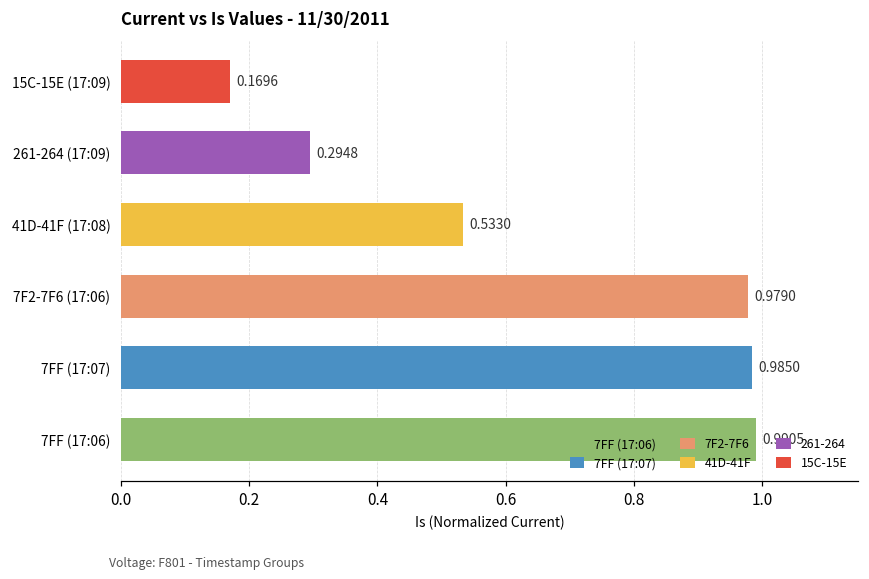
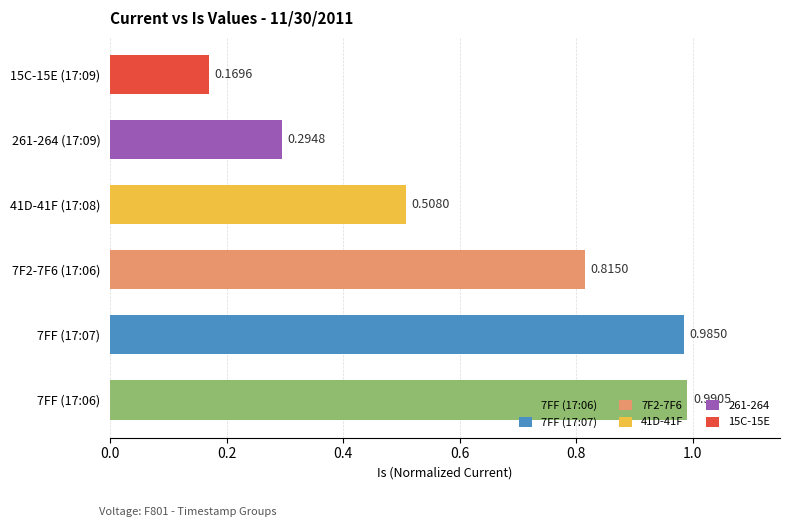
41D-41F, 41D-41F (17:08): 0.5330 -> 0.5080
7F2-7F6, 7F2-7F6 (17:06): 0.9790 -> 0.8150
